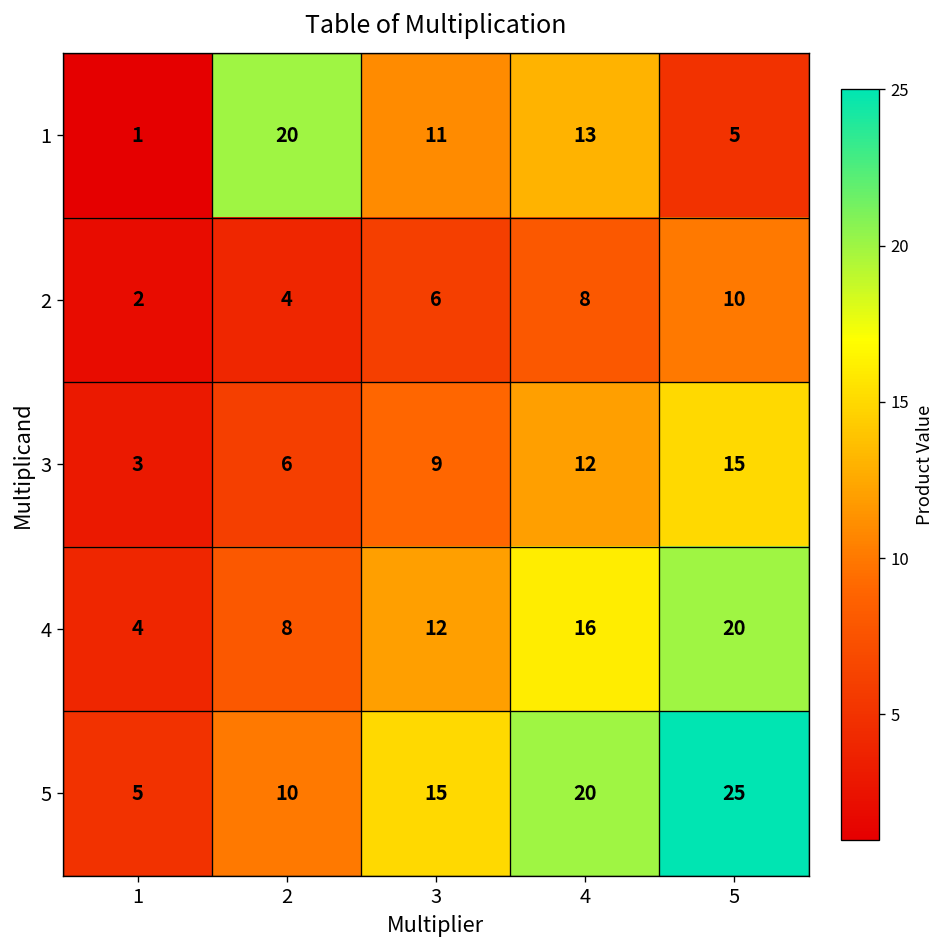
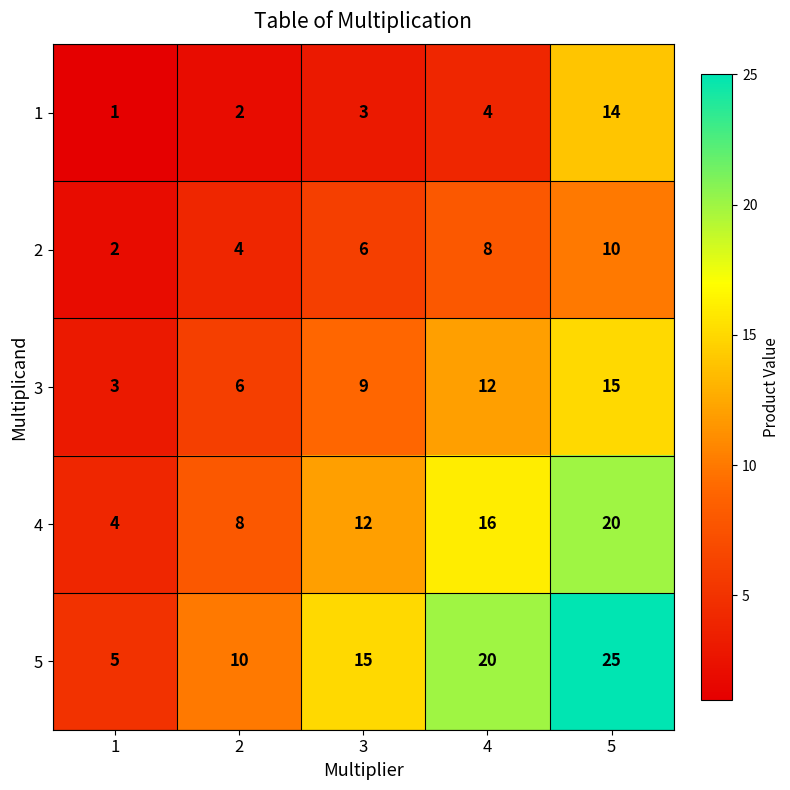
1, 2: 20 -> 2
1, 3: 11 -> 3
1, 4: 13 -> 4
1, 5: 5 -> 14
